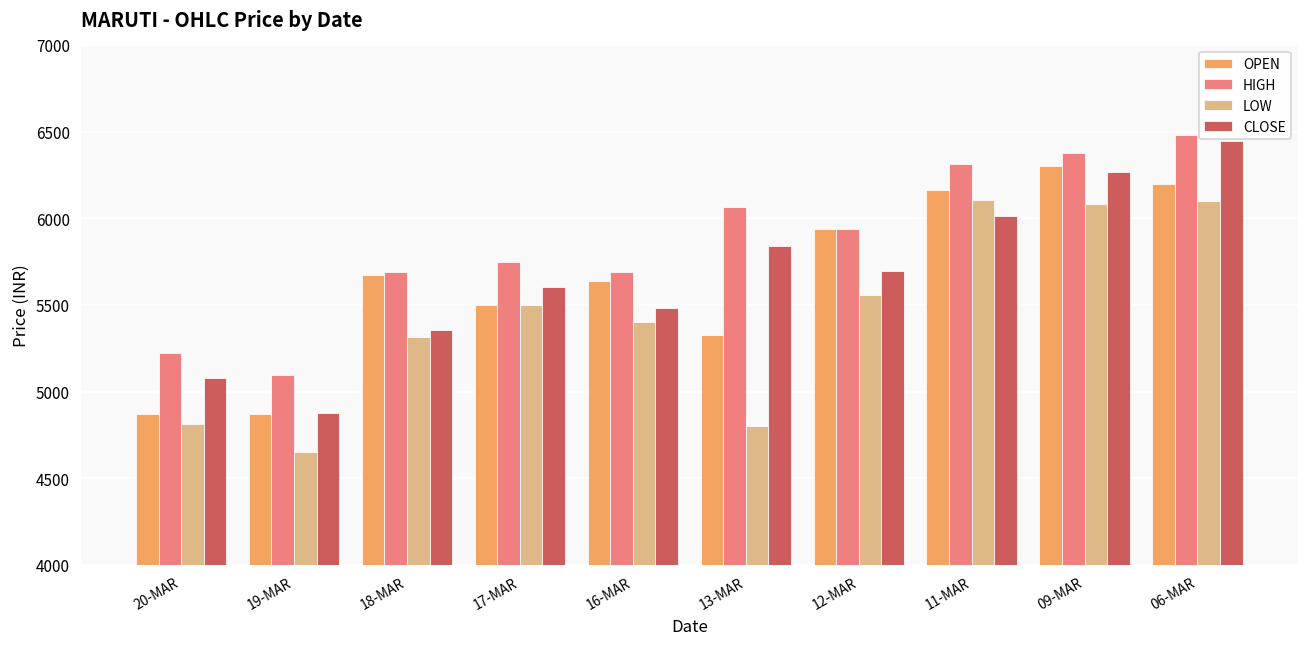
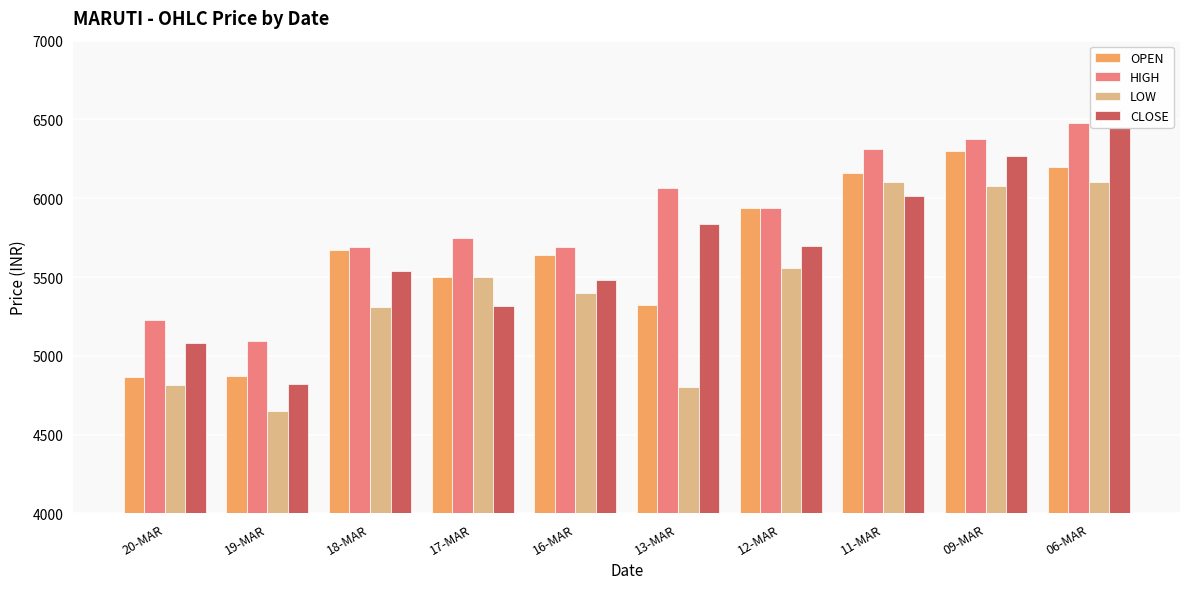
CLOSE, 19-MAR: 4870 -> 4820
CLOSE, 18-MAR: 5350 -> 5540
CLOSE, 17-MAR: 5600 -> 5320
